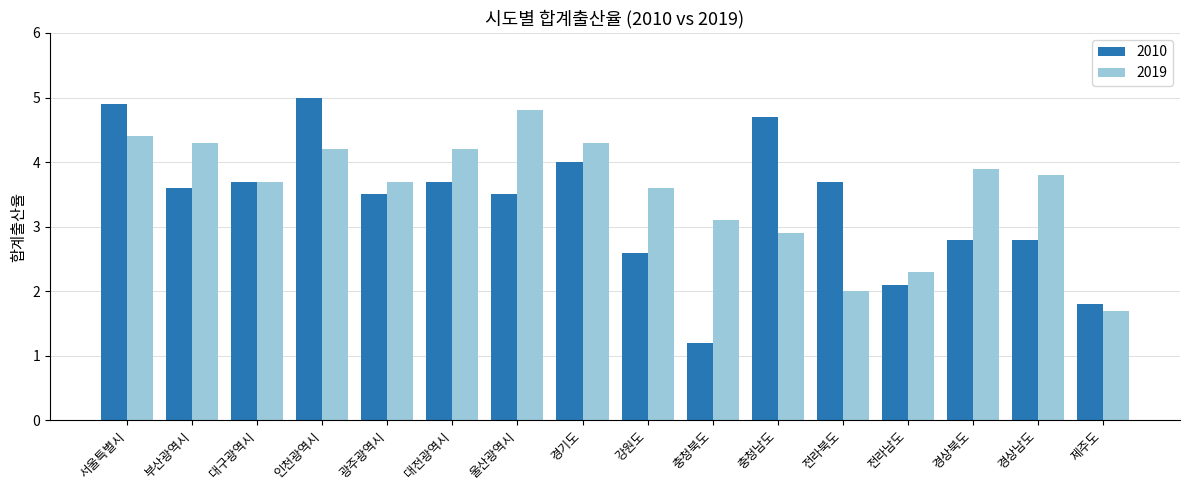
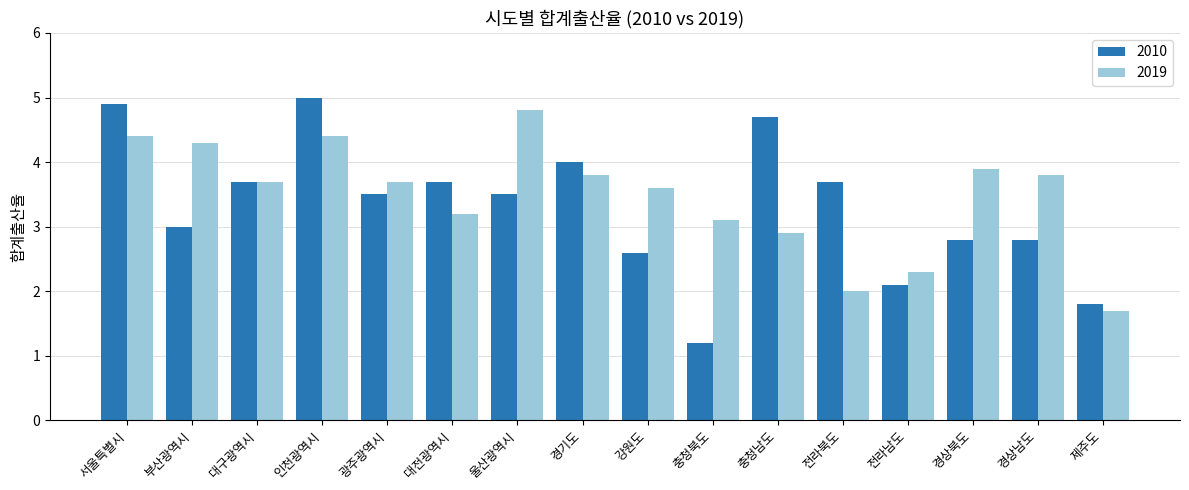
2010, 부산광역시: 3.6 -> 3.0
2019, 인천광역시: 4.2 -> 4.4
2019, 대전광역시: 4.2 -> 3.2
2019, 경기도: 4.3 -> 3.8
